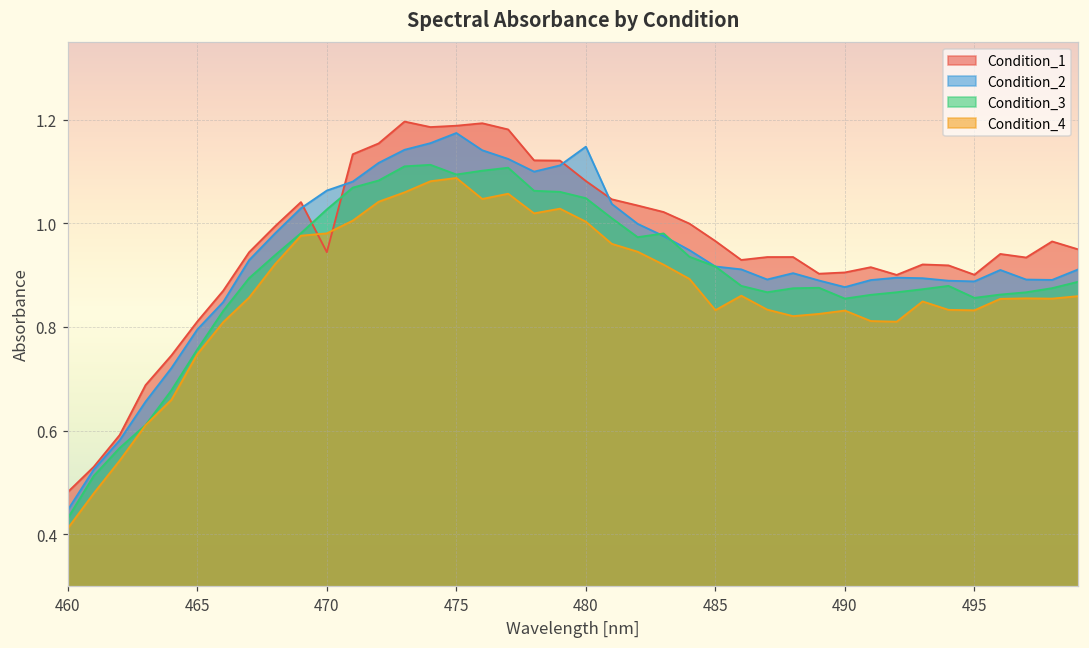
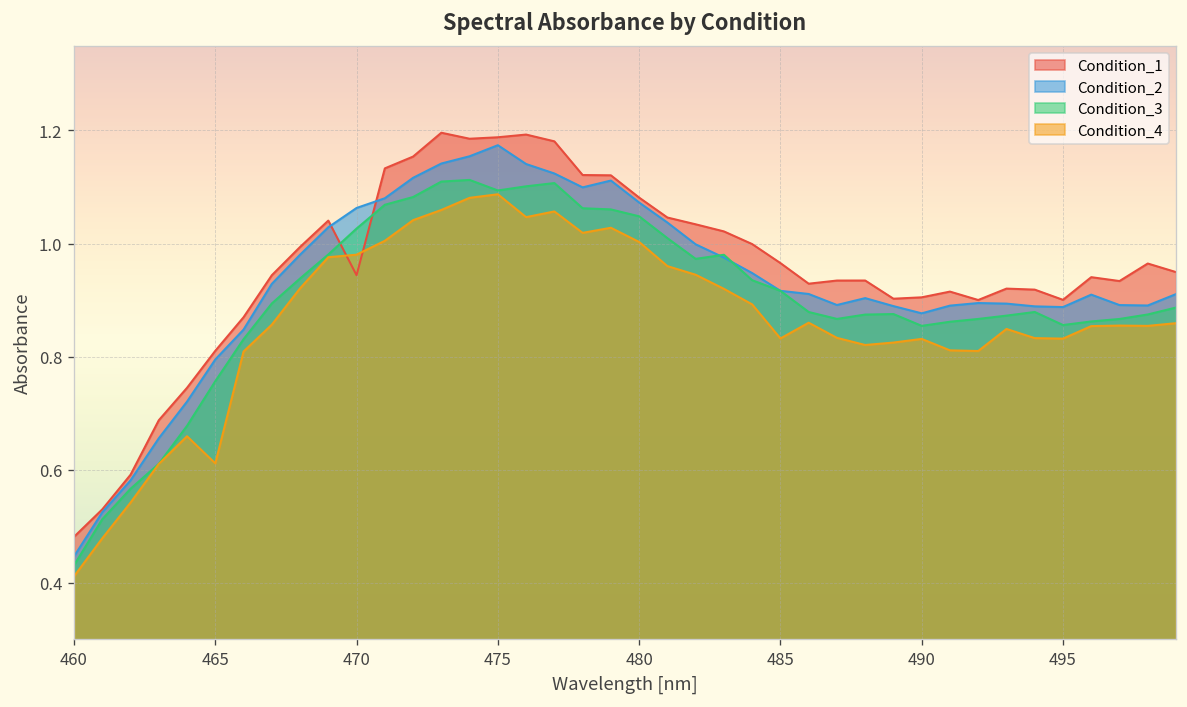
Condition_4, 465: 0.75 -> 0.61
Condition_2, 480: 1.15 -> 1.07
